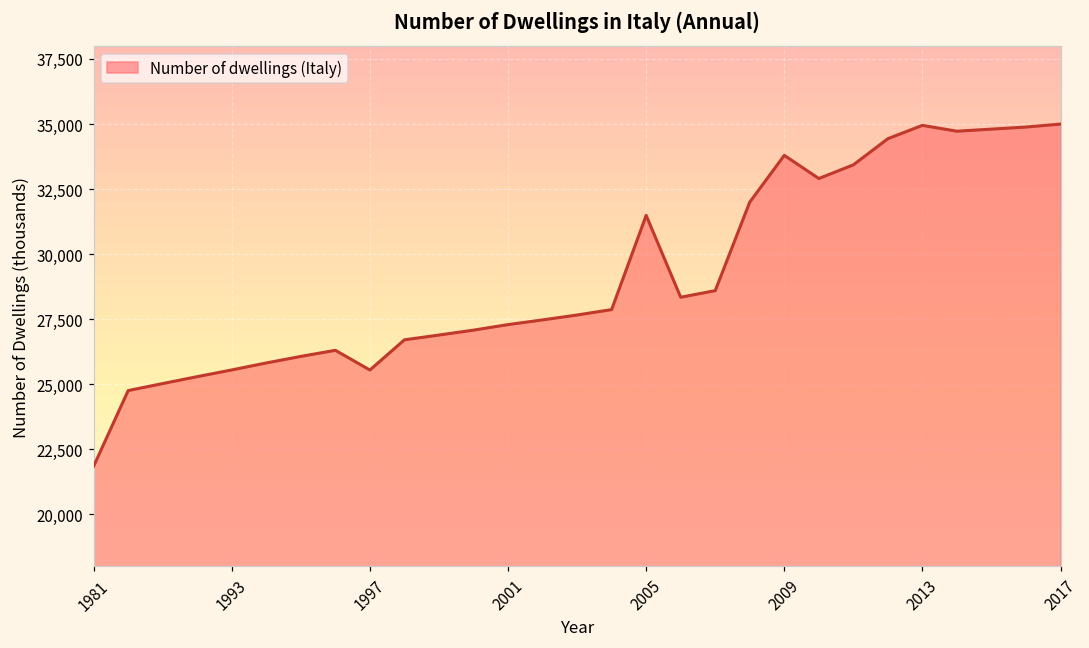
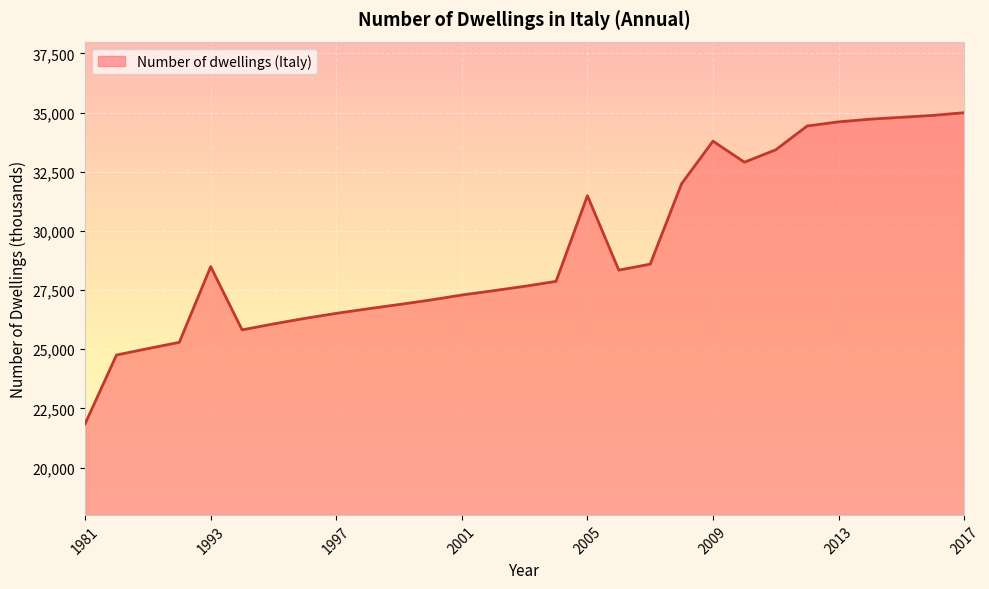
1993: 25,600 -> 28,500
1997: 25,500 -> 26,500
2013: 34,900 -> 34,600
